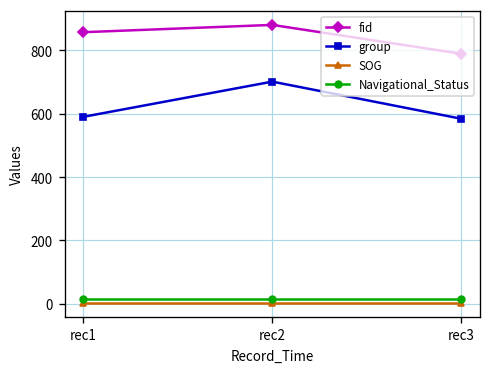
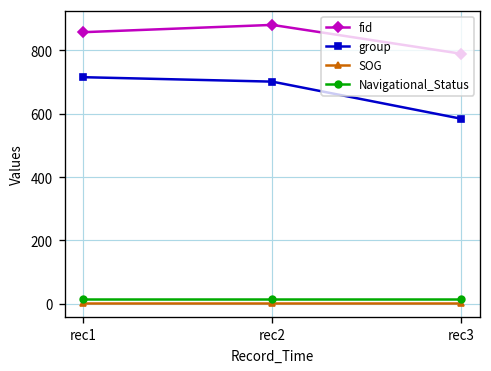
group, rec1: 590 -> 720
